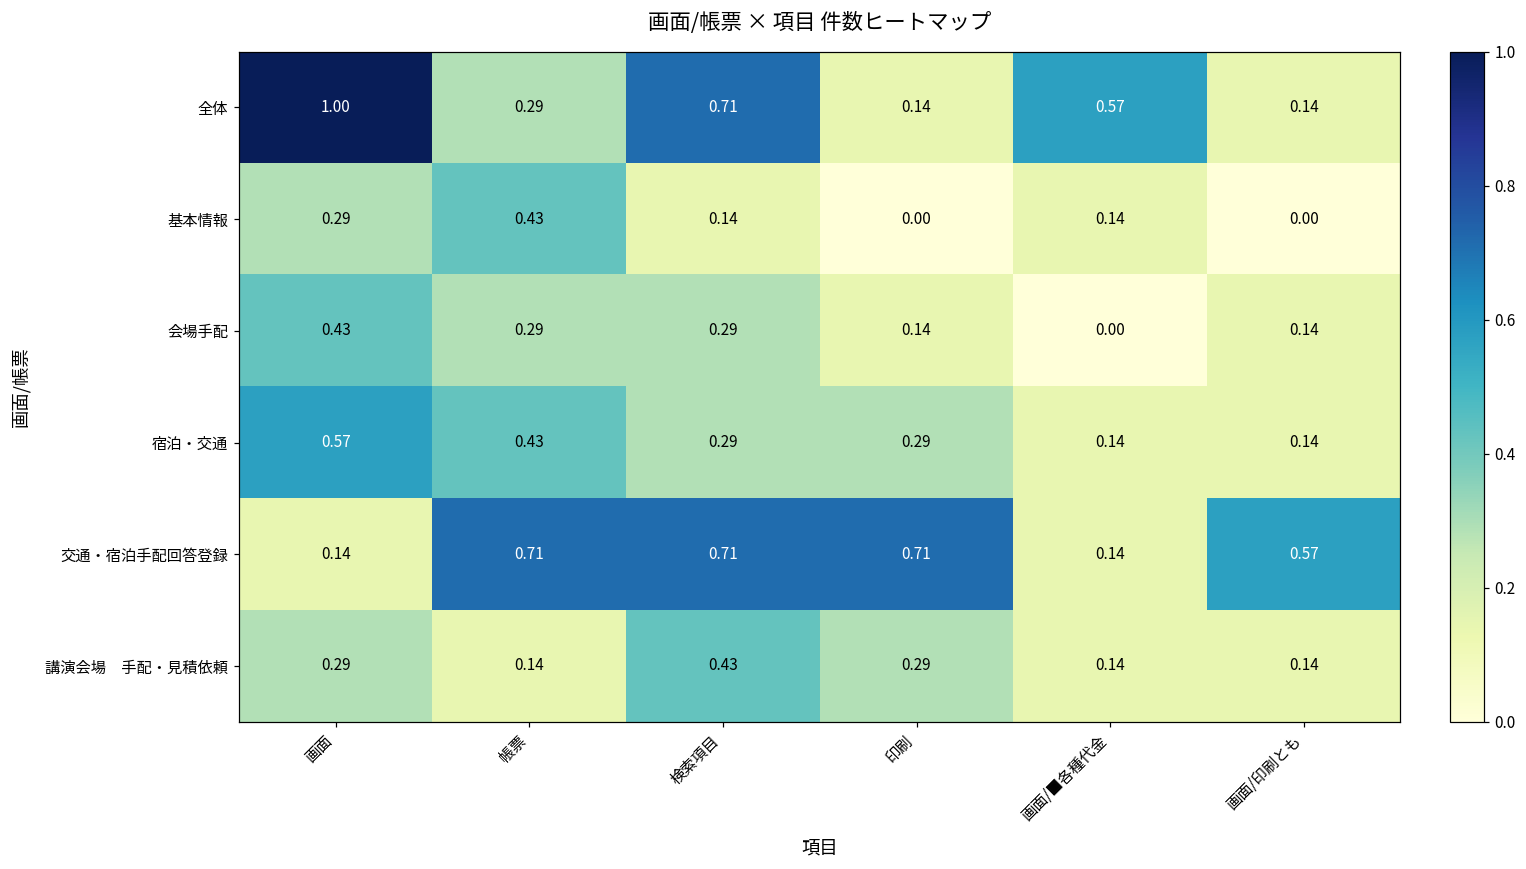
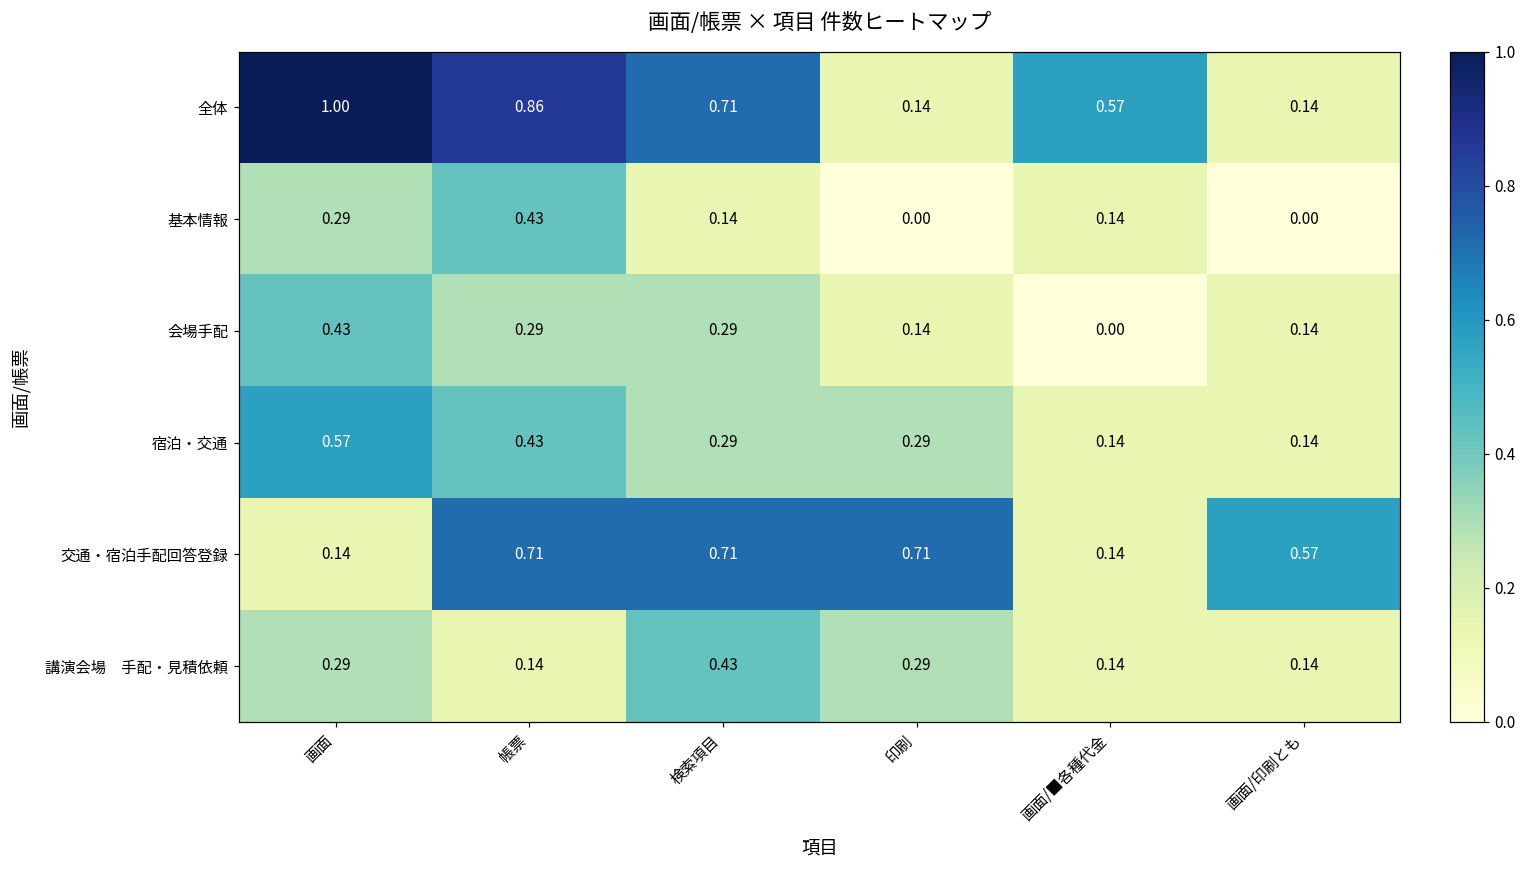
全体, 帳票: 0.29 -> 0.86
